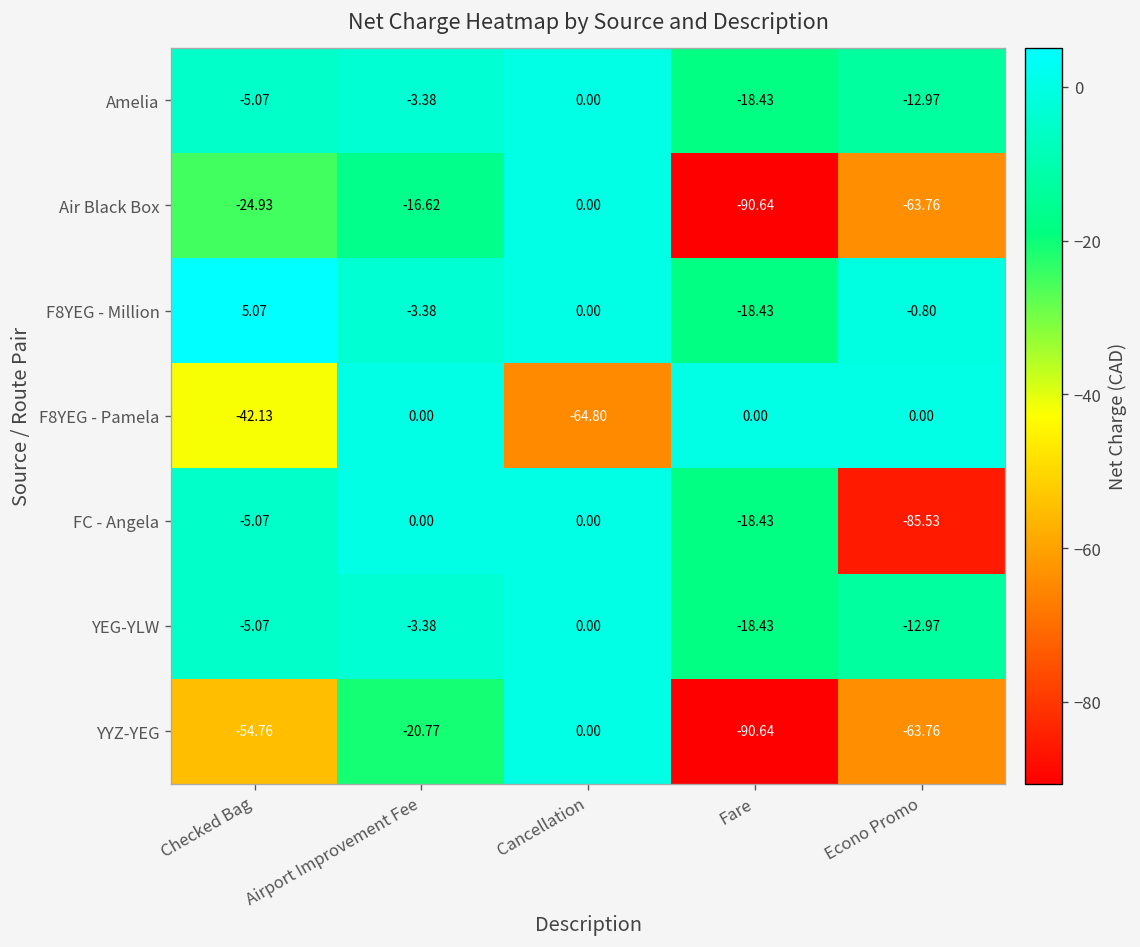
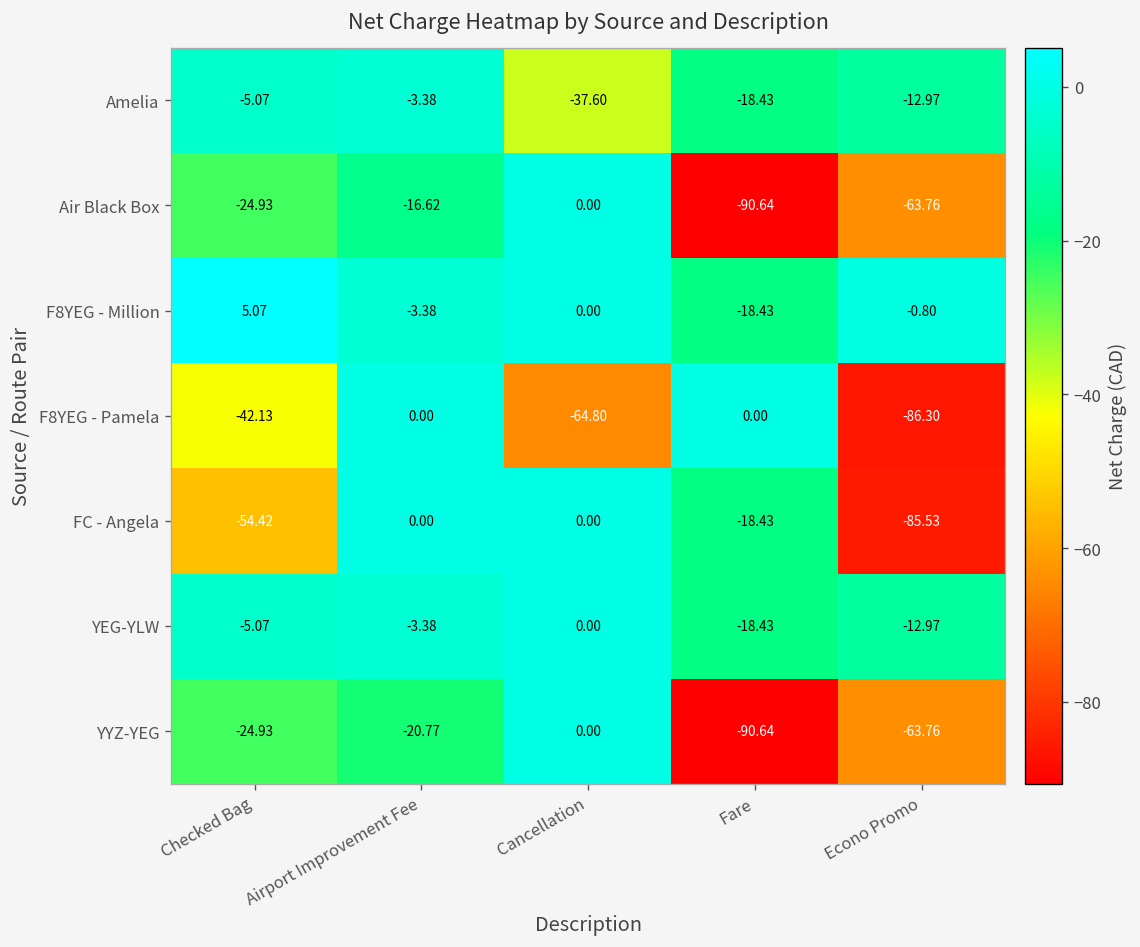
Amelia, Cancellation: 0.00 -> -37.60
F8YEG - Pamela, Econo Promo: 0.00 -> -86.30
FC - Angela, Checked Bag: -5.07 -> -54.42
YYZ-YEG, Checked Bag: -54.76 -> -24.93
